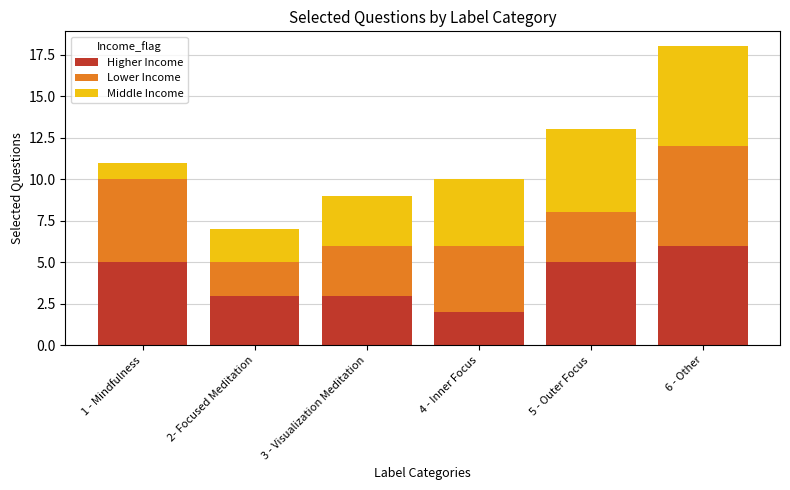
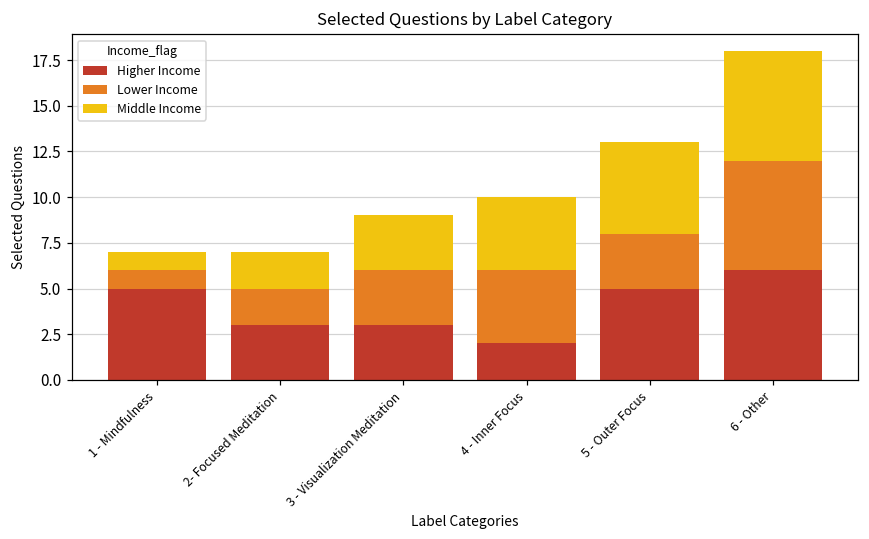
Lower Income, 1 - Mindfulness: 5 -> 1
